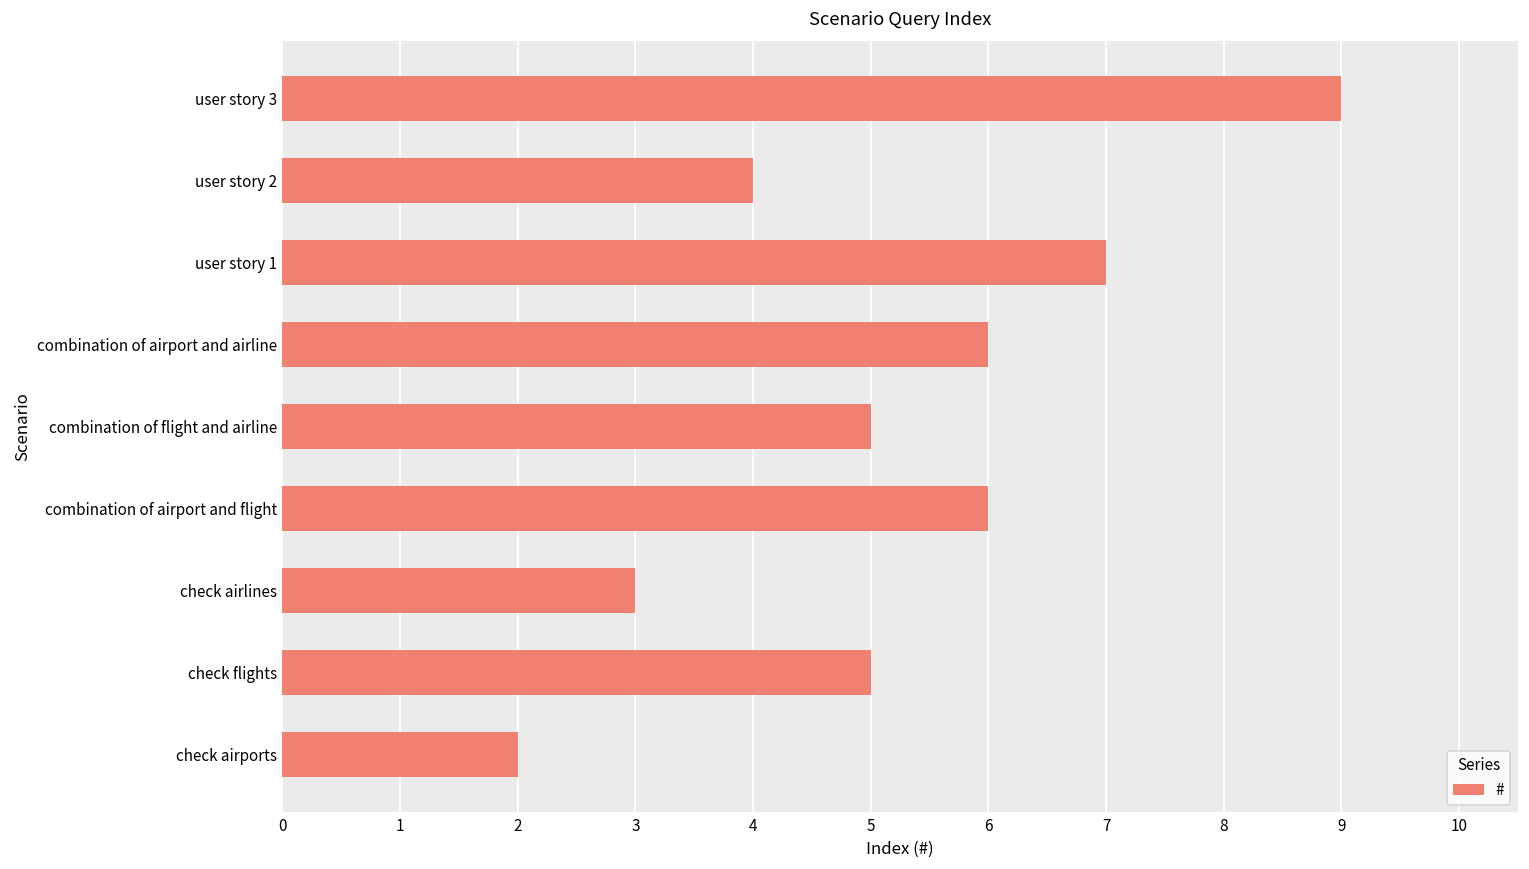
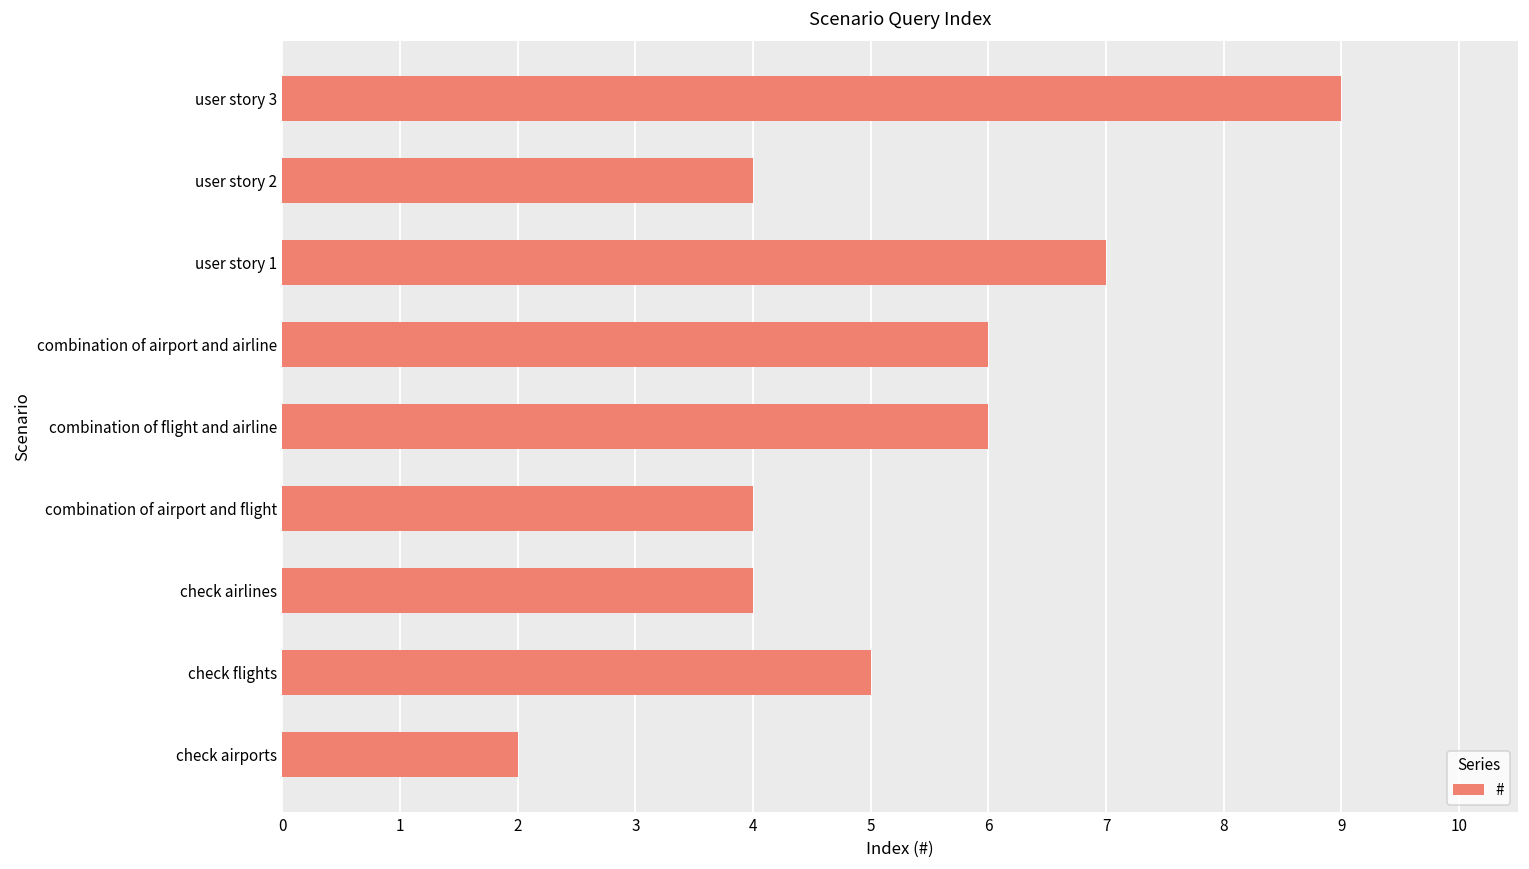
combination of flight and airline: 5 -> 6
combination of airport and flight: 6 -> 4
check airlines: 3 -> 4
